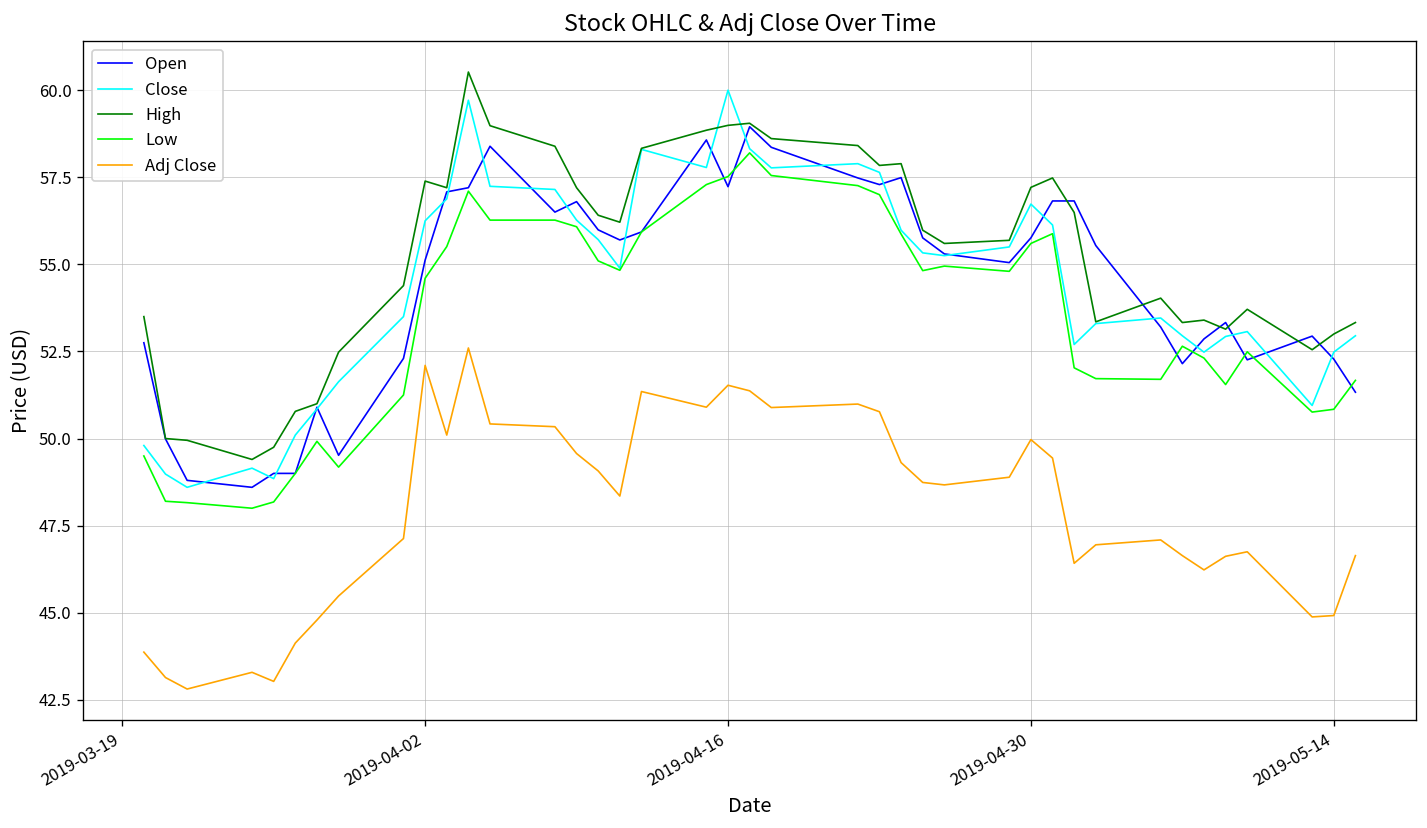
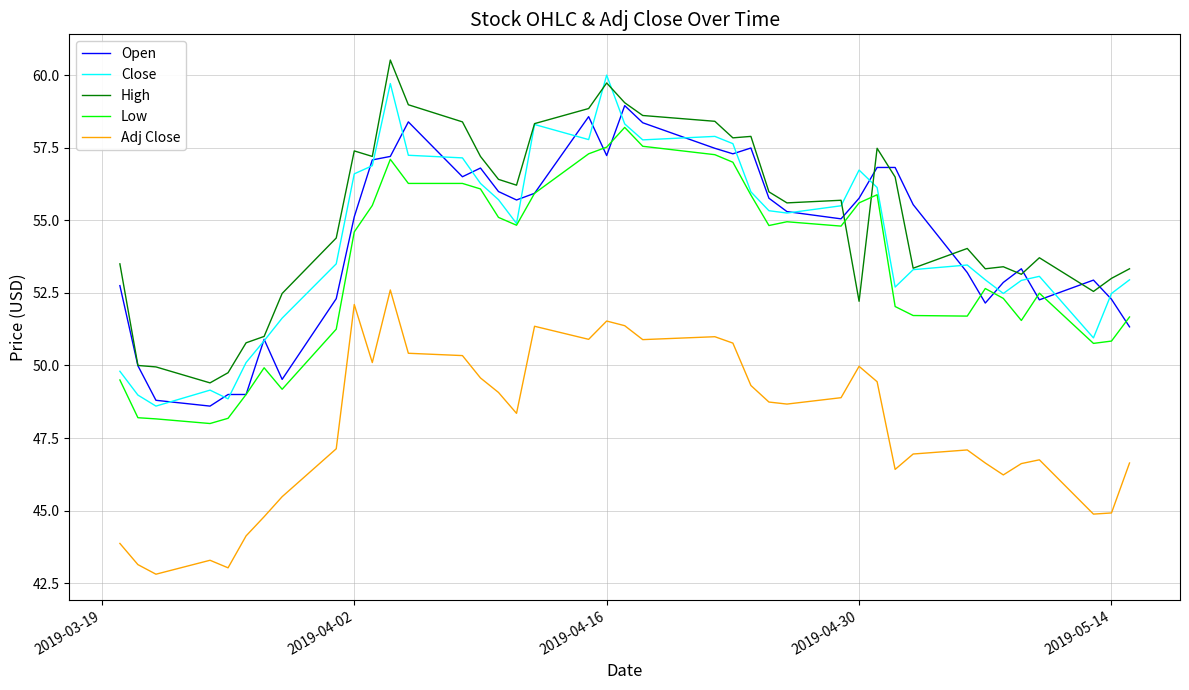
Close, 2019-04-02: 56.3 -> 56.6
High, 2019-04-16: 59.0 -> 59.7
High, 2019-04-30: 57.2 -> 52.2
